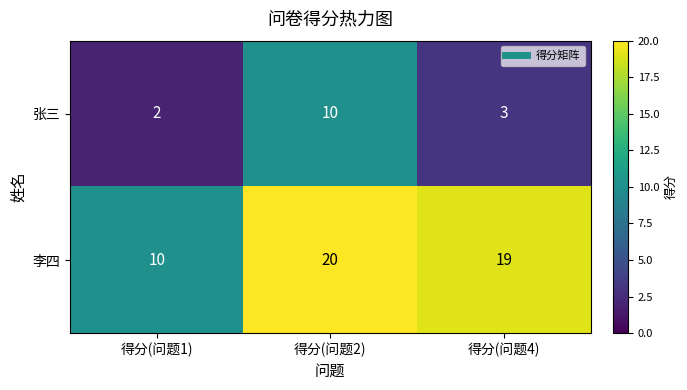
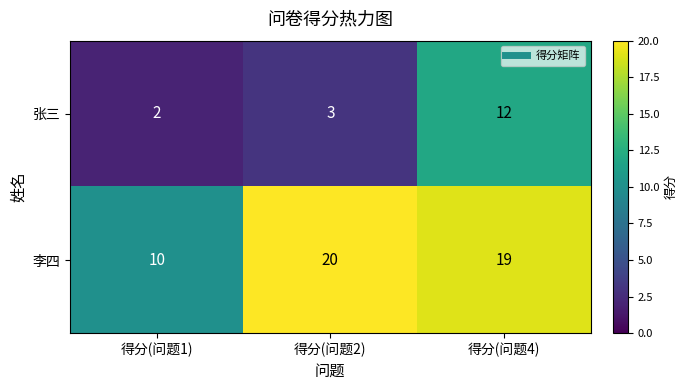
张三, 得分(问题2): 10 -> 3
张三, 得分(问题4): 3 -> 12
